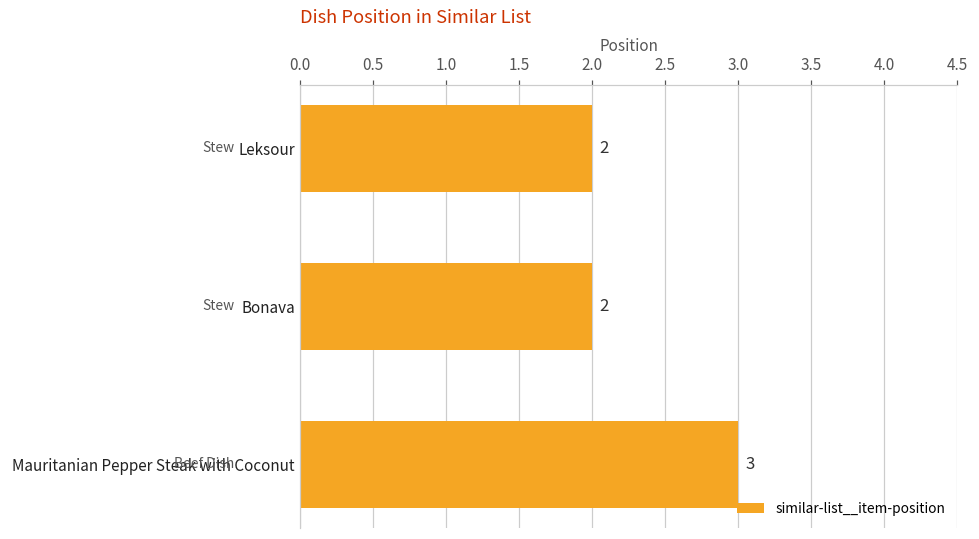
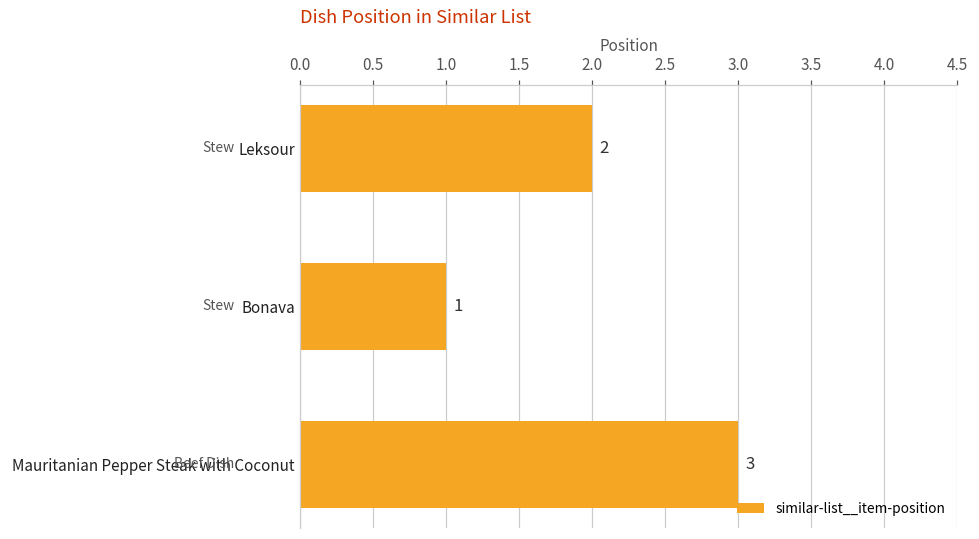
Bonava: 2 -> 1
